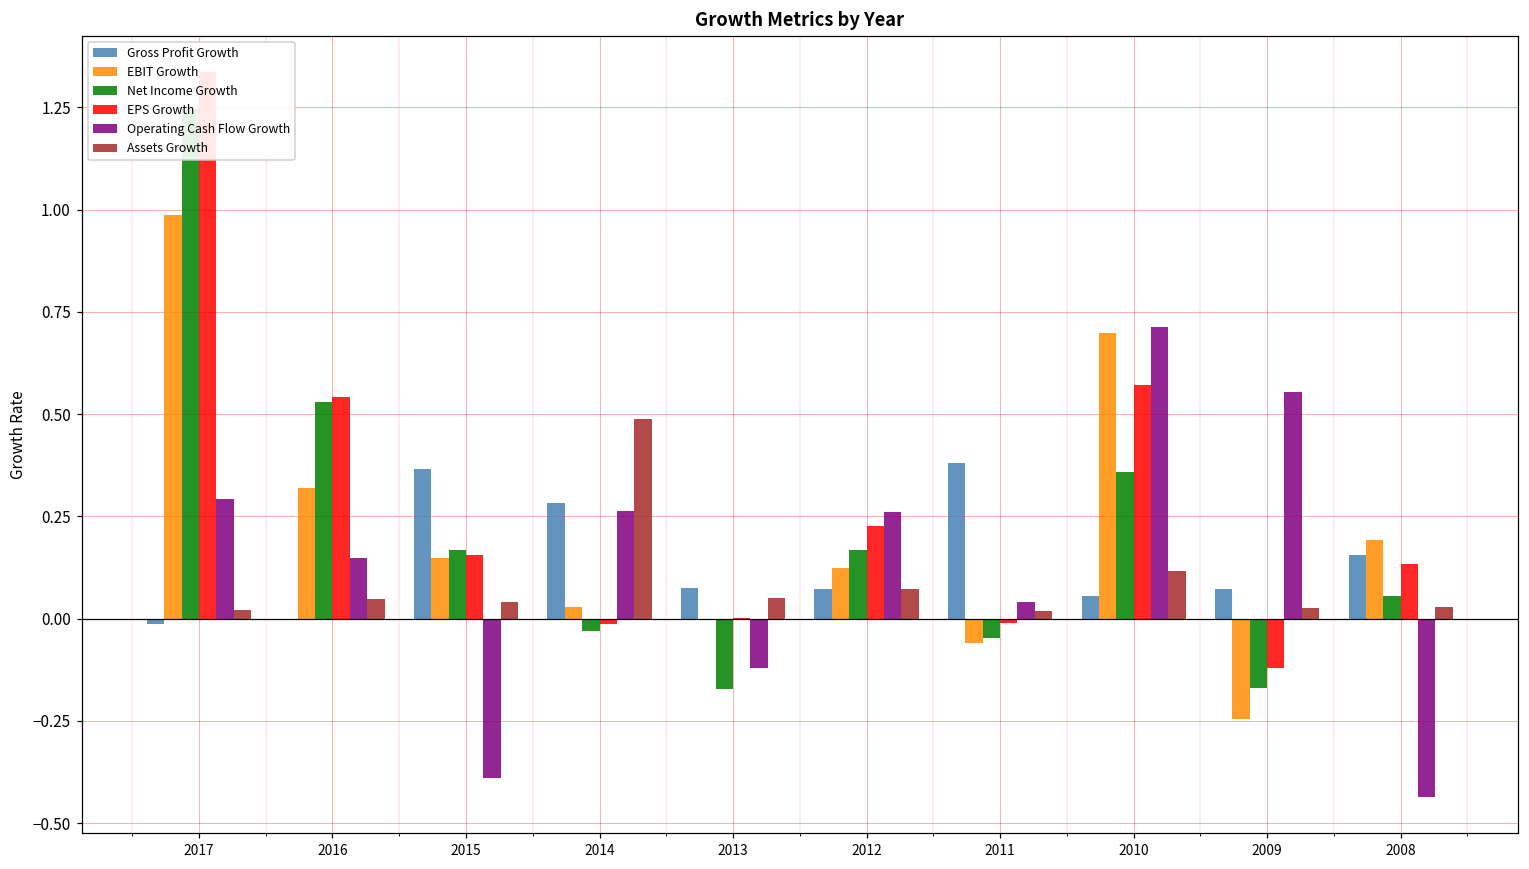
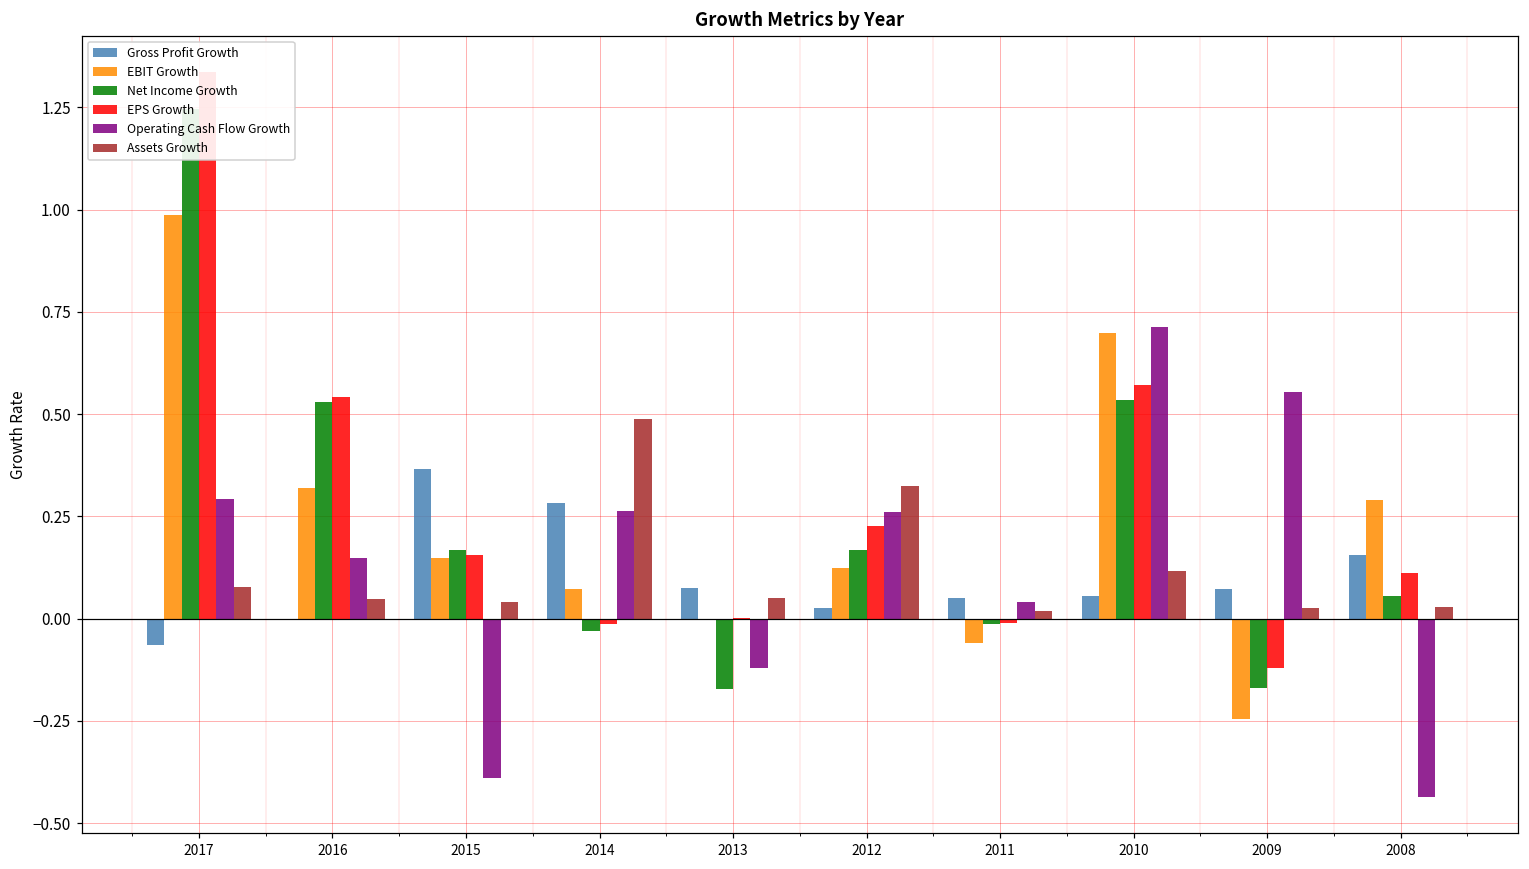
Gross Profit Growth, 2017: -0.01 -> -0.06
Assets Growth, 2017: 0.02 -> 0.08
EBIT Growth, 2014: 0.03 -> 0.07
Gross Profit Growth, 2012: 0.07 -> 0.03
Assets Growth, 2012: 0.07 -> 0.33
Gross Profit Growth, 2011: 0.38 -> 0.05
Net Income Growth, 2011: -0.05 -> -0.01
Net Income Growth, 2010: 0.36 -> 0.53
EBIT Growth, 2008: 0.19 -> 0.29
EPS Growth, 2008: 0.13 -> 0.11
